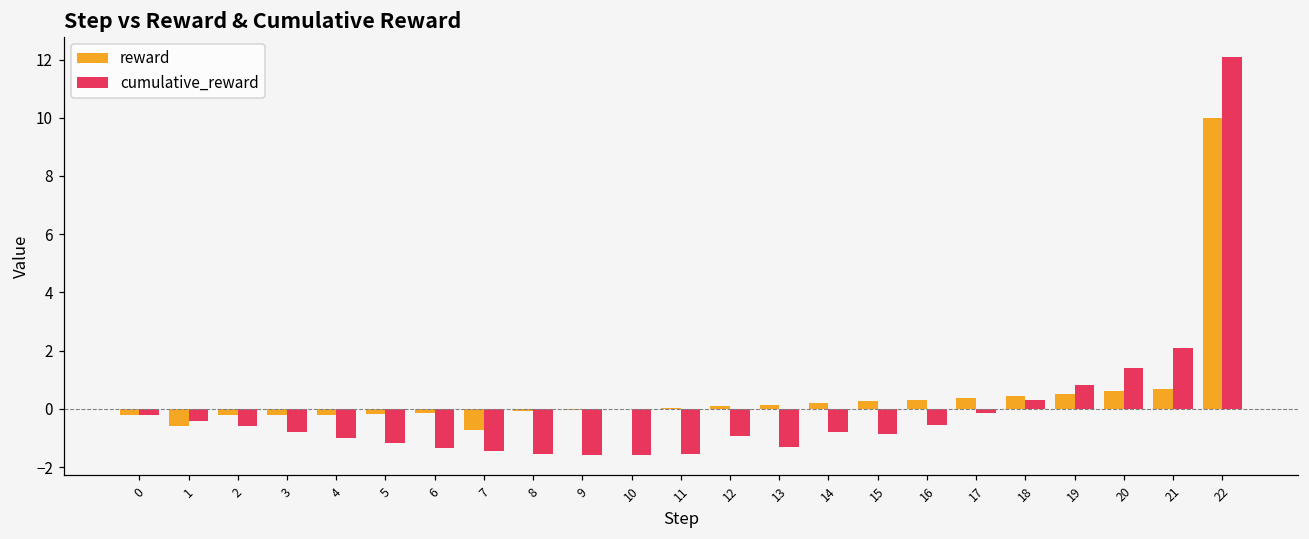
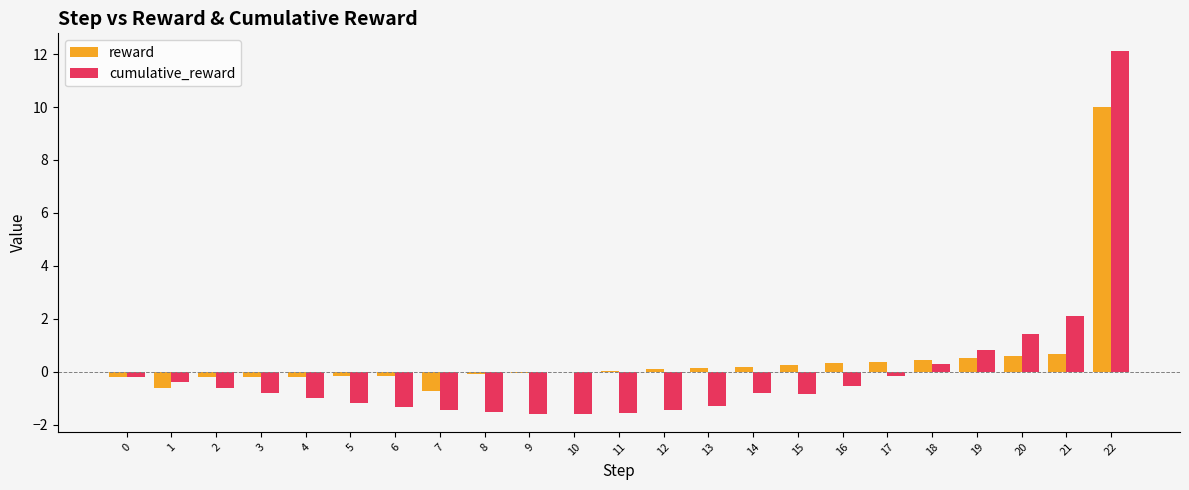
cumulative_reward, 12: -0.9 -> -1.5
